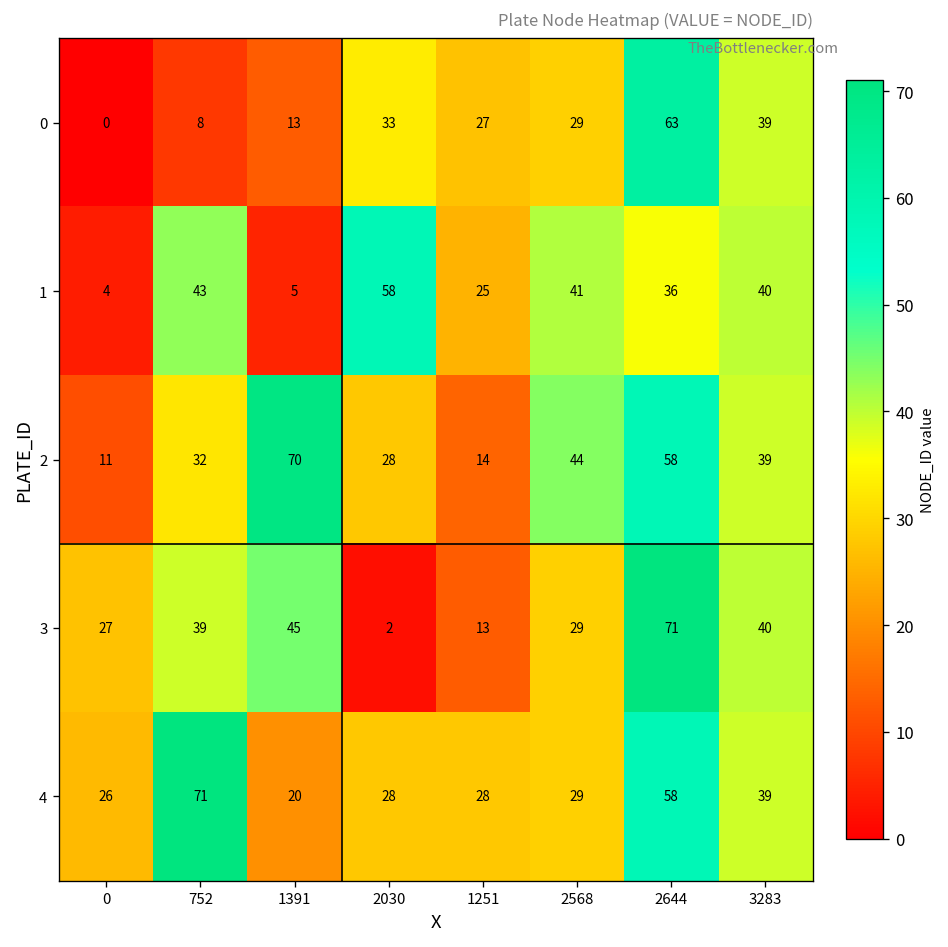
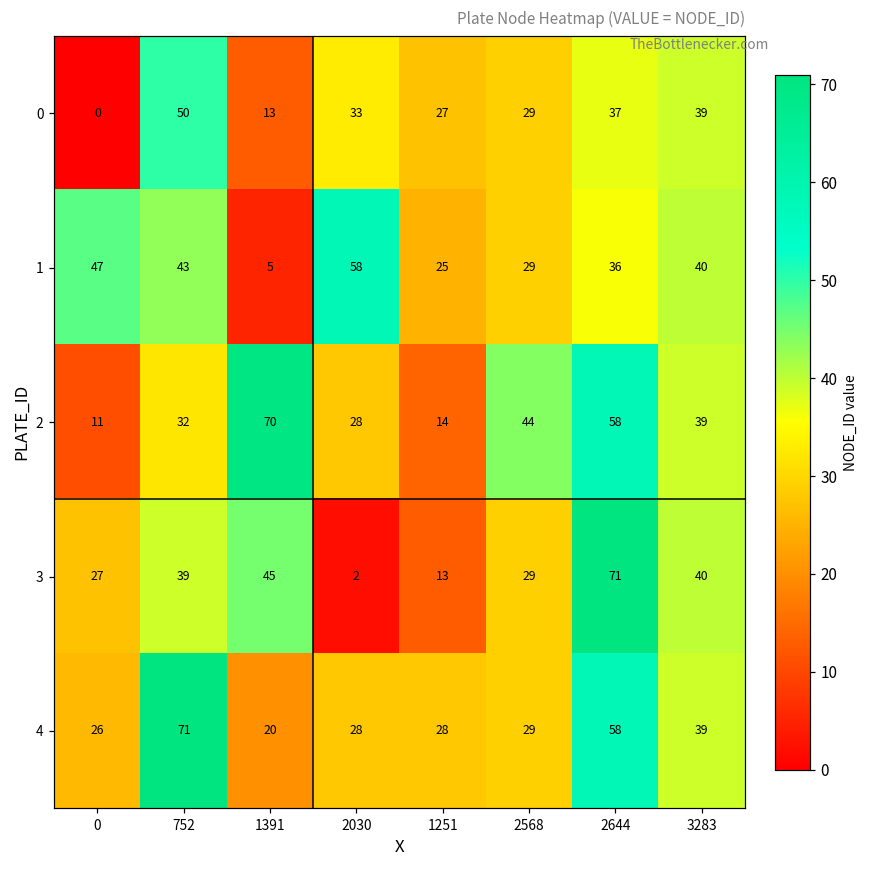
0, 752: 8 -> 50
0, 2644: 63 -> 37
1, 0: 4 -> 47
1, 2568: 41 -> 29
